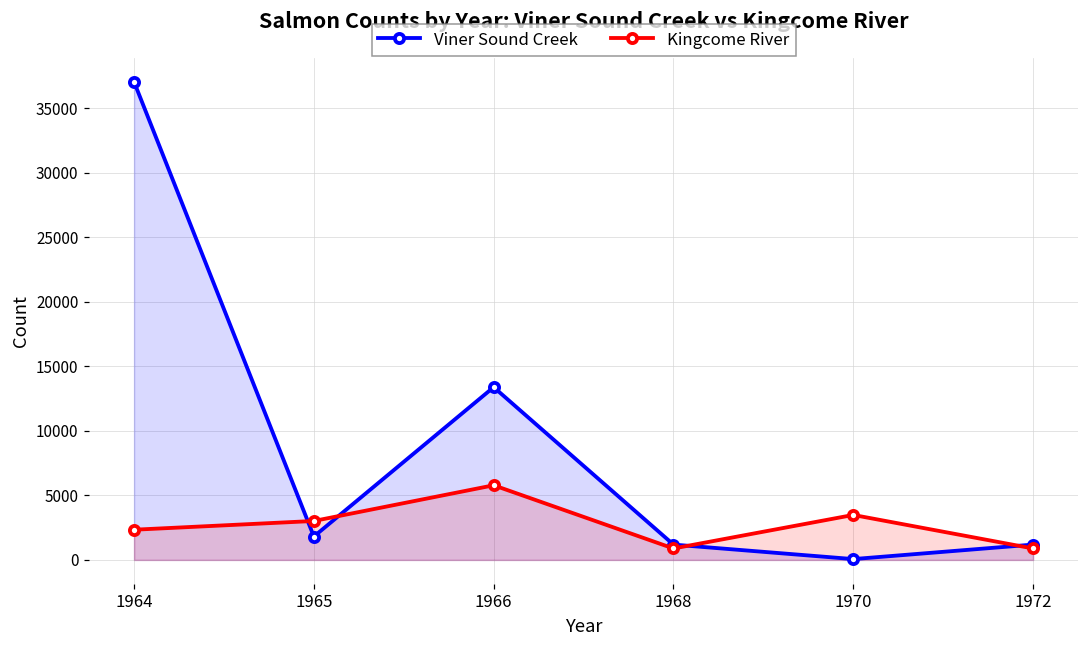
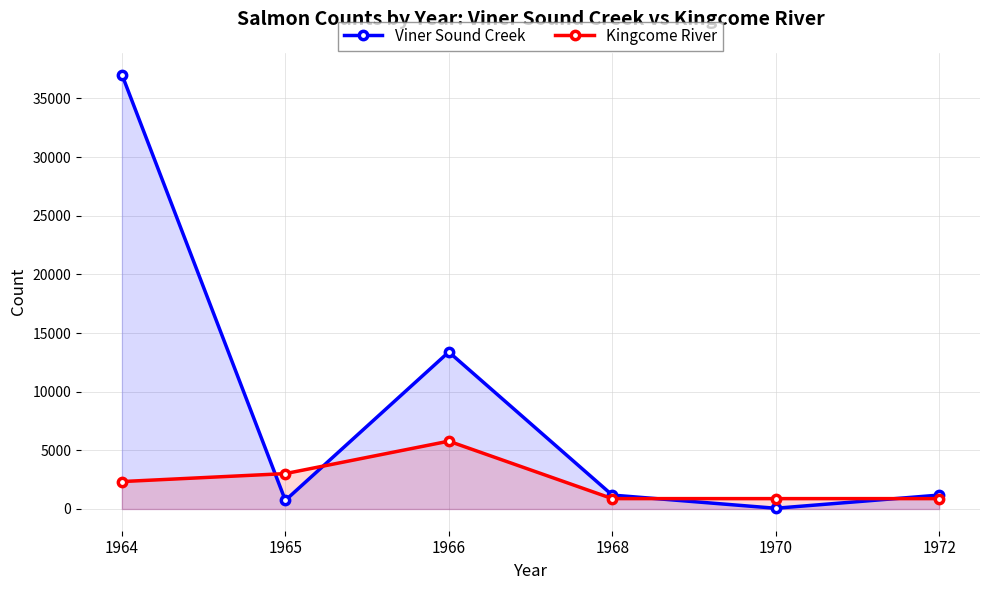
Viner Sound Creek, 1965: 1800 -> 700
Kingcome River, 1970: 3500 -> 900
